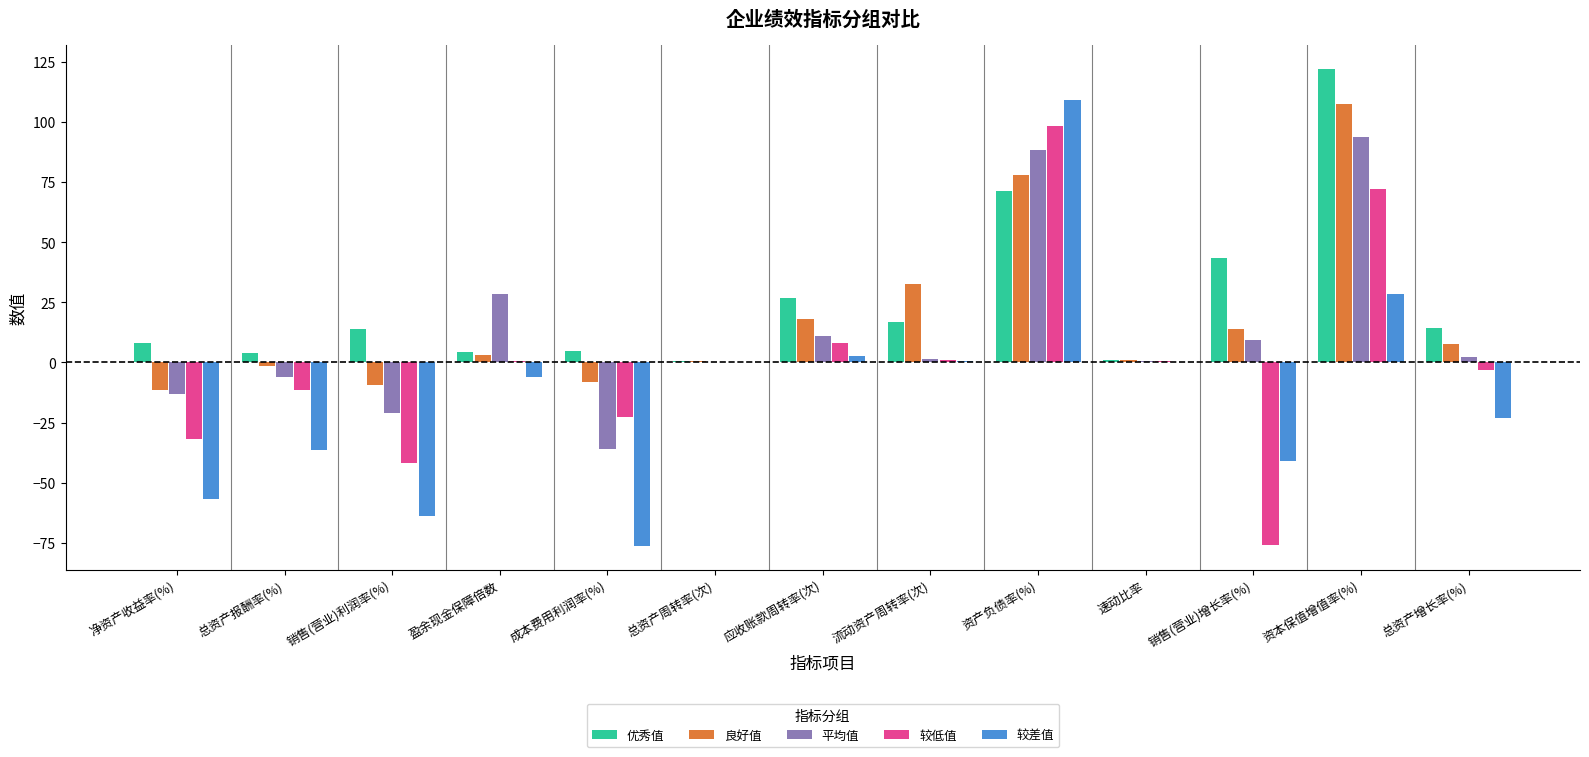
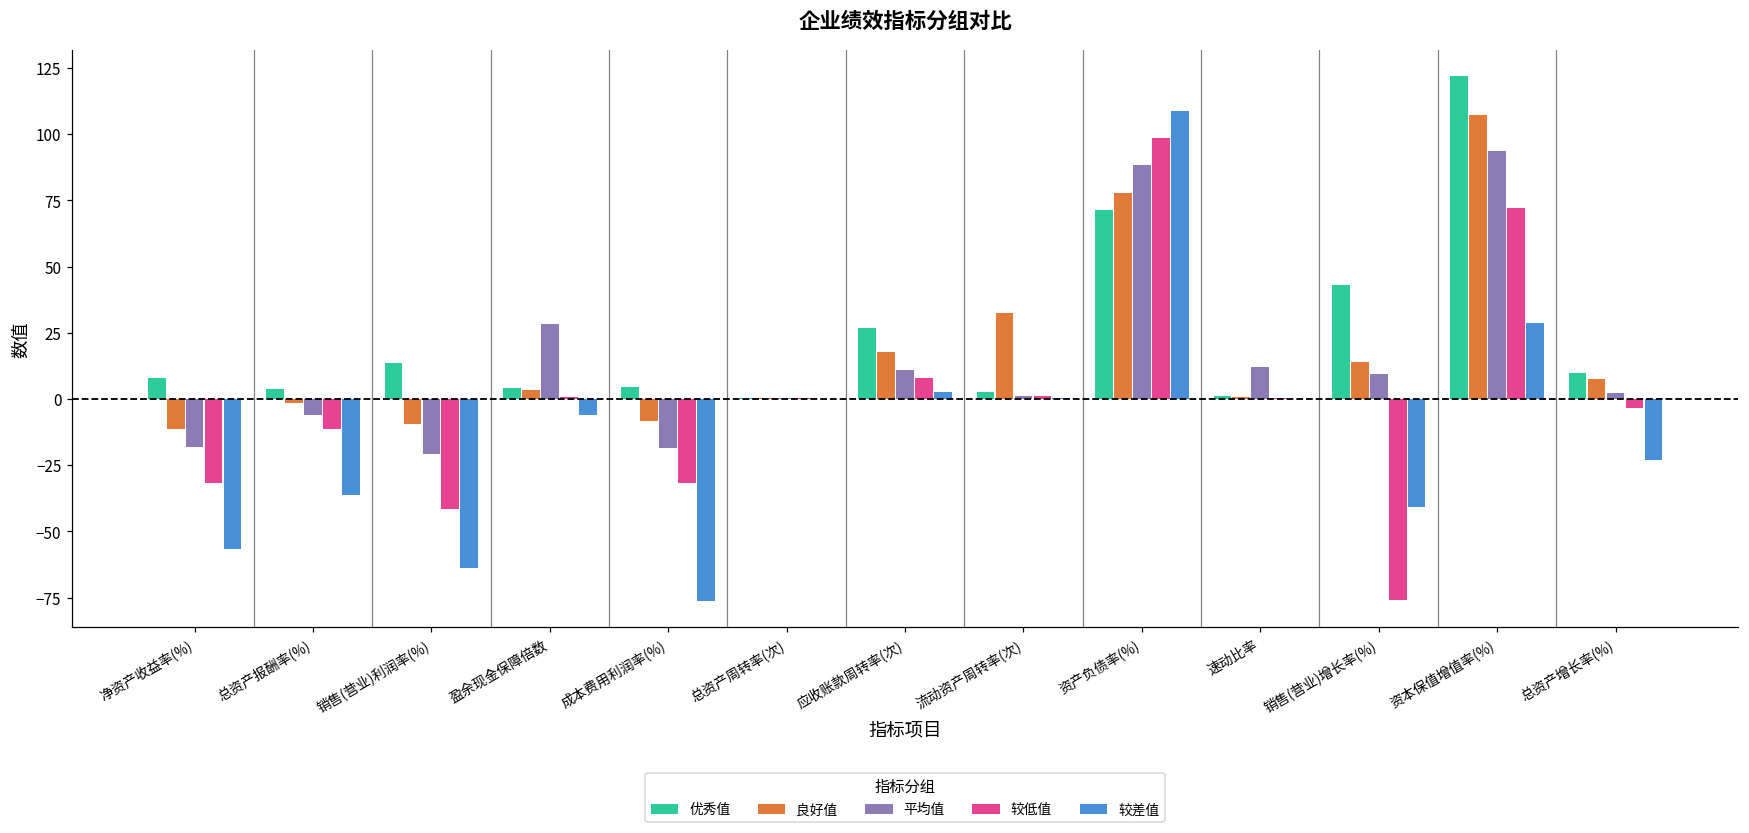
平均值, 净资产收益率(%): -13 -> -18
平均值, 成本费用利润率(%): -36 -> -18
较低值, 成本费用利润率(%): -23 -> -32
优秀值, 流动资产周转率(次): 17 -> 3
平均值, 速动比率: 1 -> 12
优秀值, 总资产增长率(%): 15 -> 10
